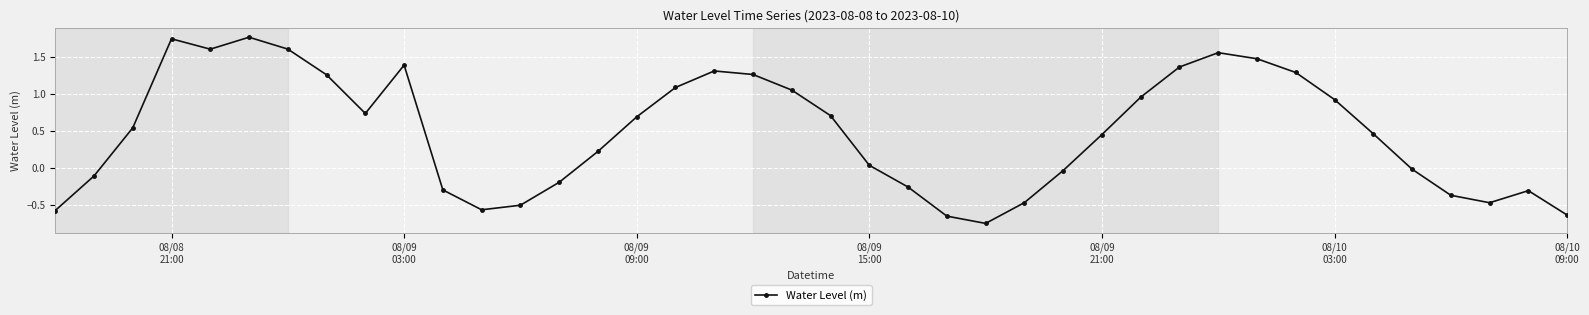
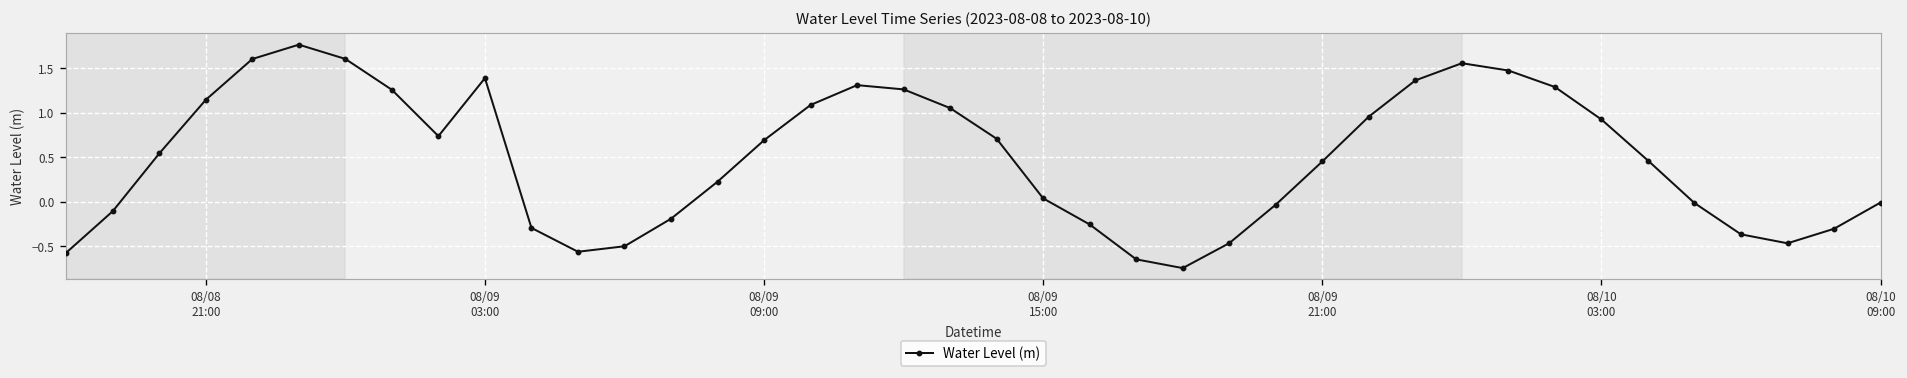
08/08 21:00: 1.7 -> 1.1
08/10 09:00: -0.6 -> 0.0
